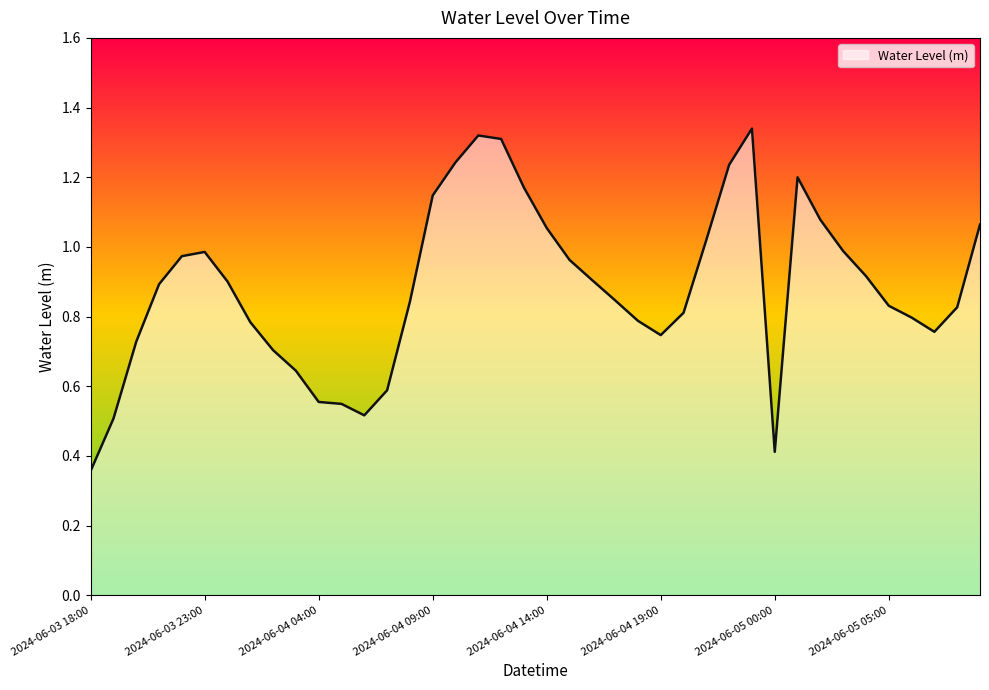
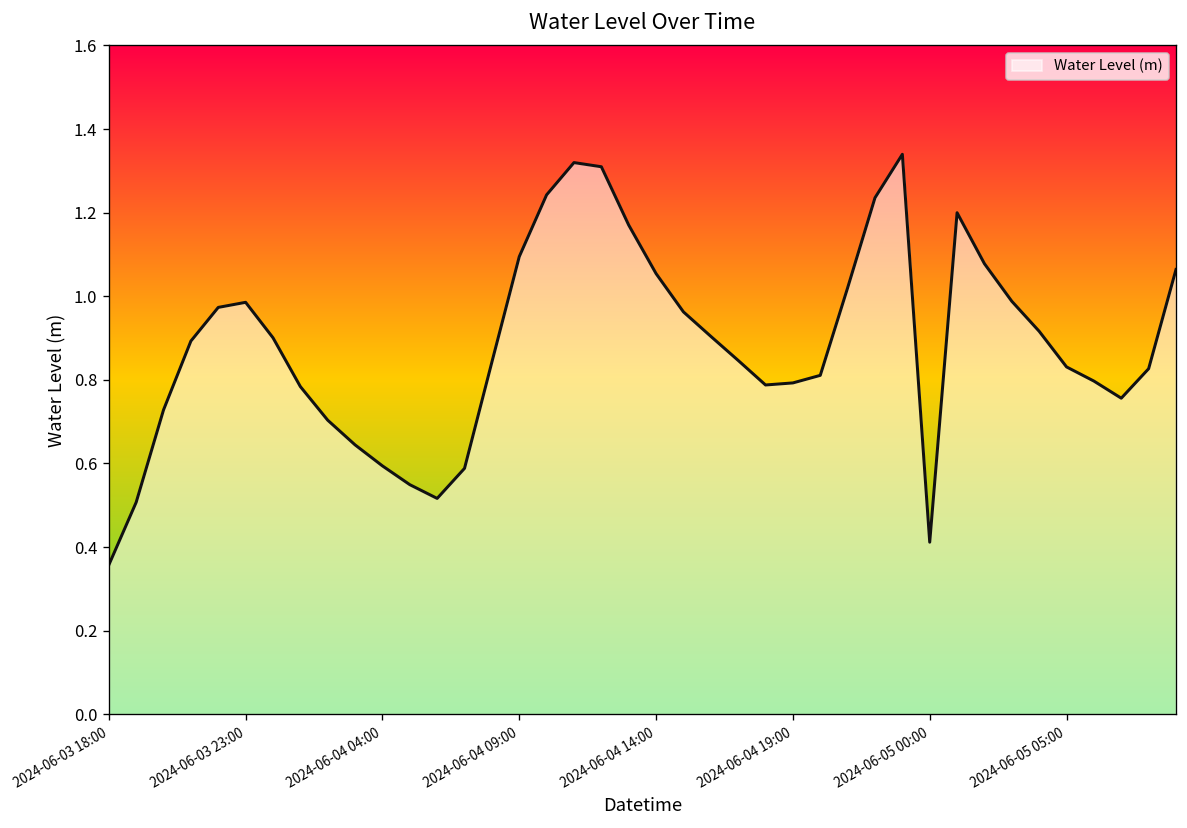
2024-06-04 04:00: 0.55 -> 0.59
2024-06-04 09:00: 1.15 -> 1.09
2024-06-04 19:00: 0.75 -> 0.79
